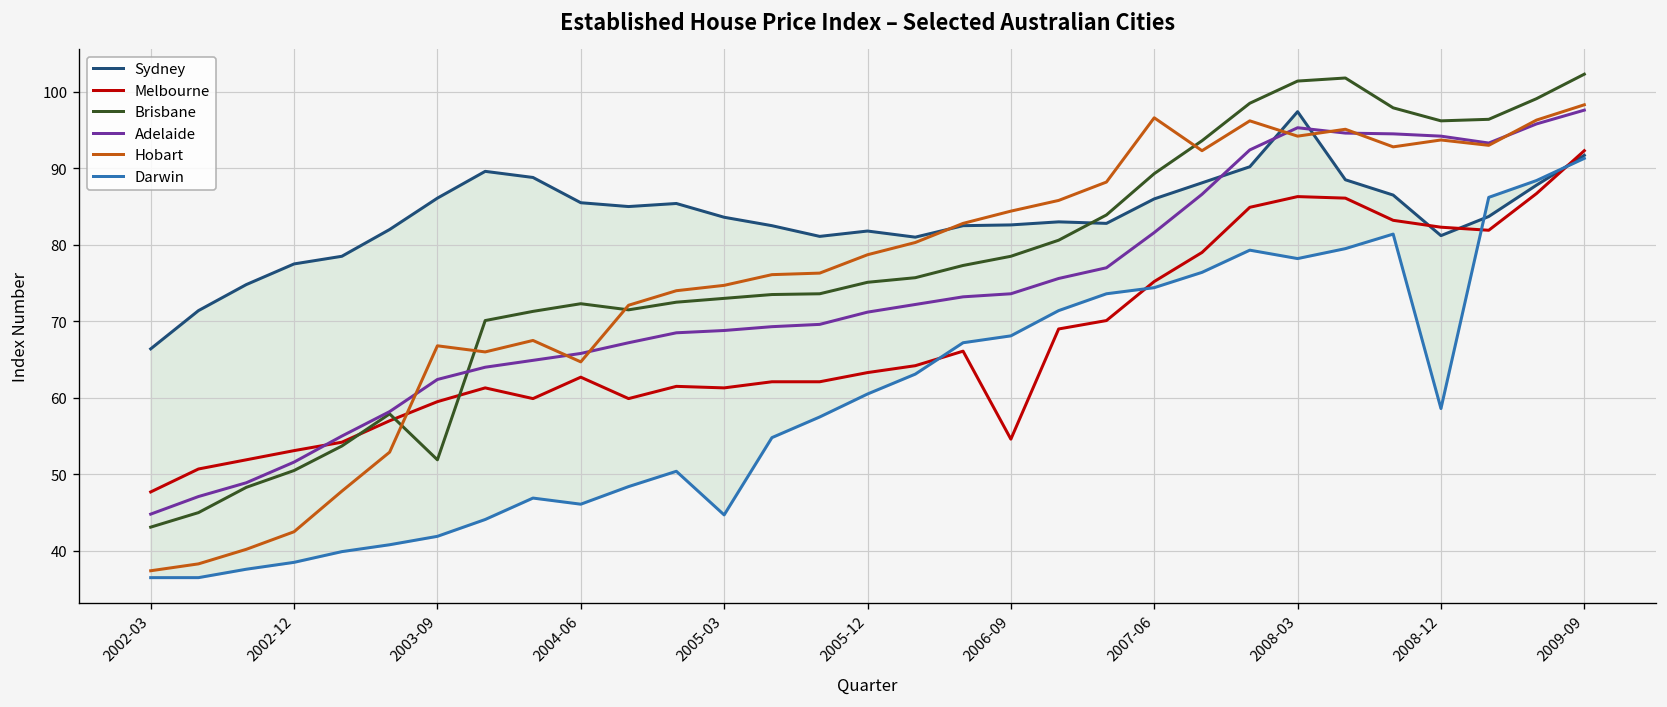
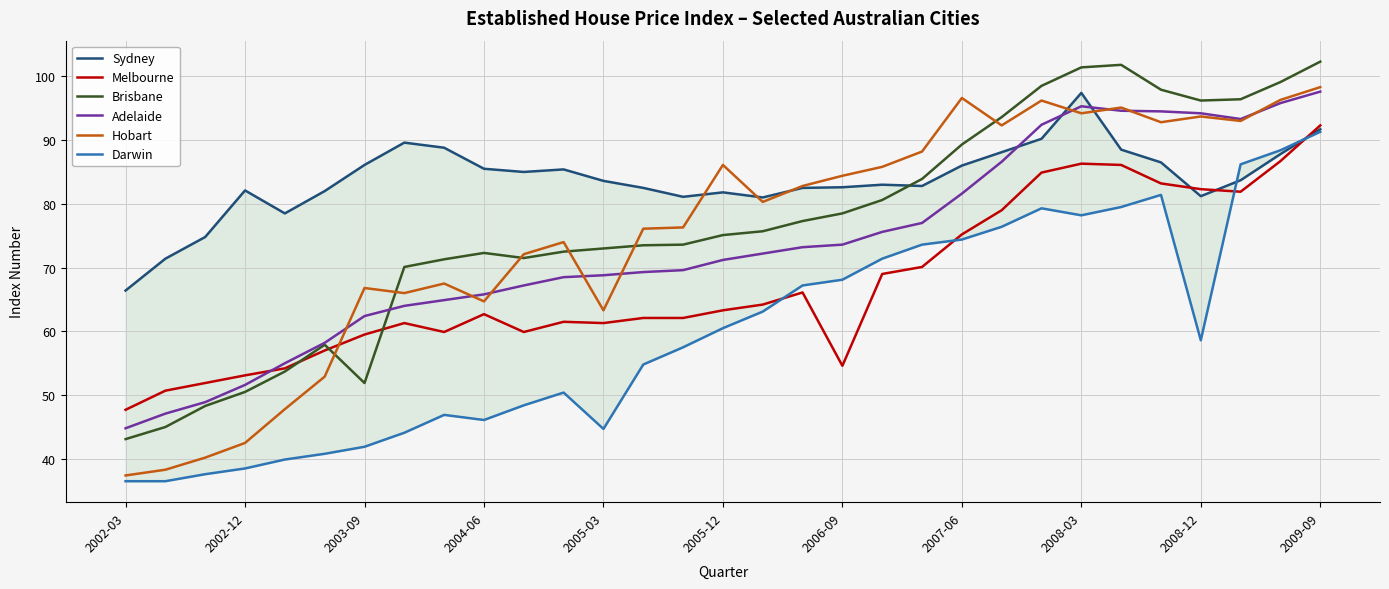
Sydney, 2002-12: 78 -> 82
Hobart, 2005-03: 75 -> 63
Hobart, 2005-12: 79 -> 86
